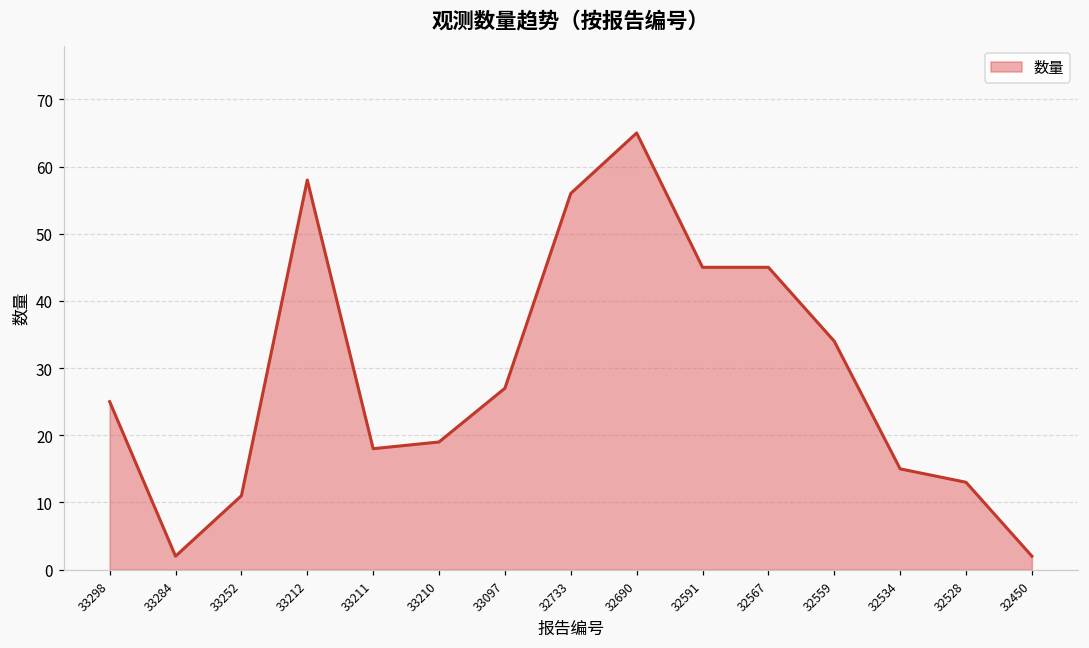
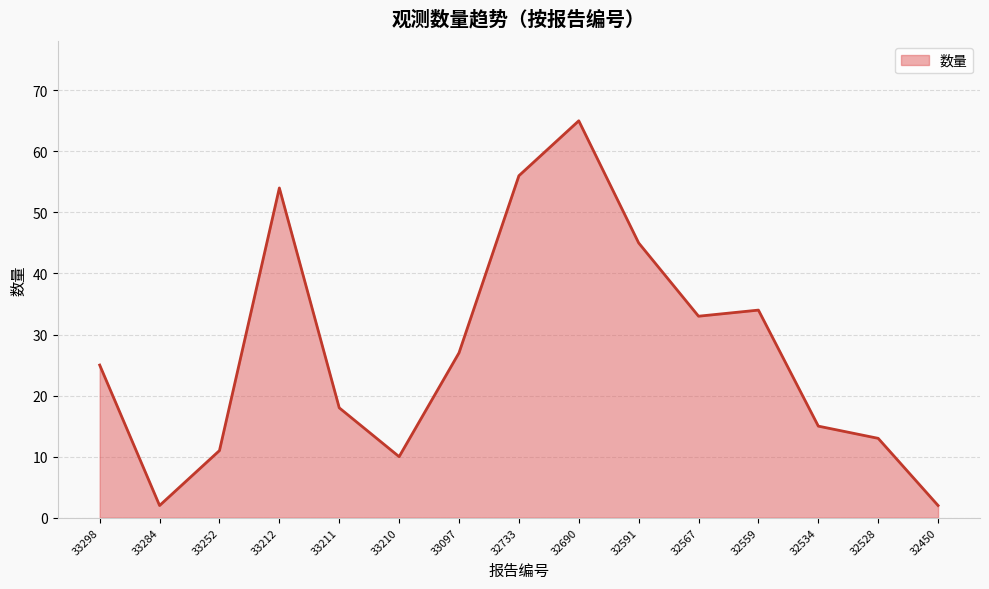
33212: 58 -> 54
33210: 19 -> 10
32567: 45 -> 33
